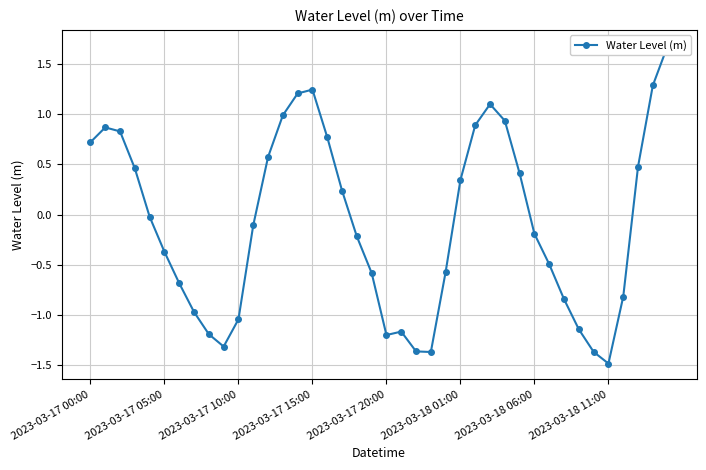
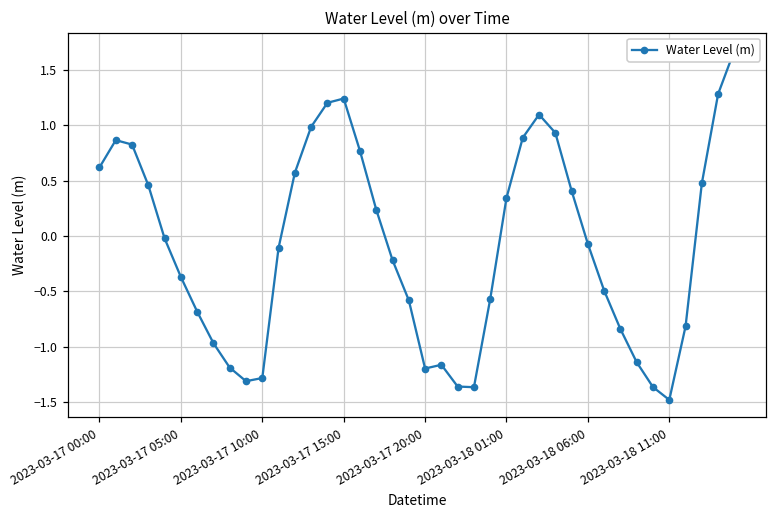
2023-03-17 00:00: 0.72 -> 0.62
2023-03-17 10:00: -1.04 -> -1.28
2023-03-18 06:00: -0.19 -> -0.07
